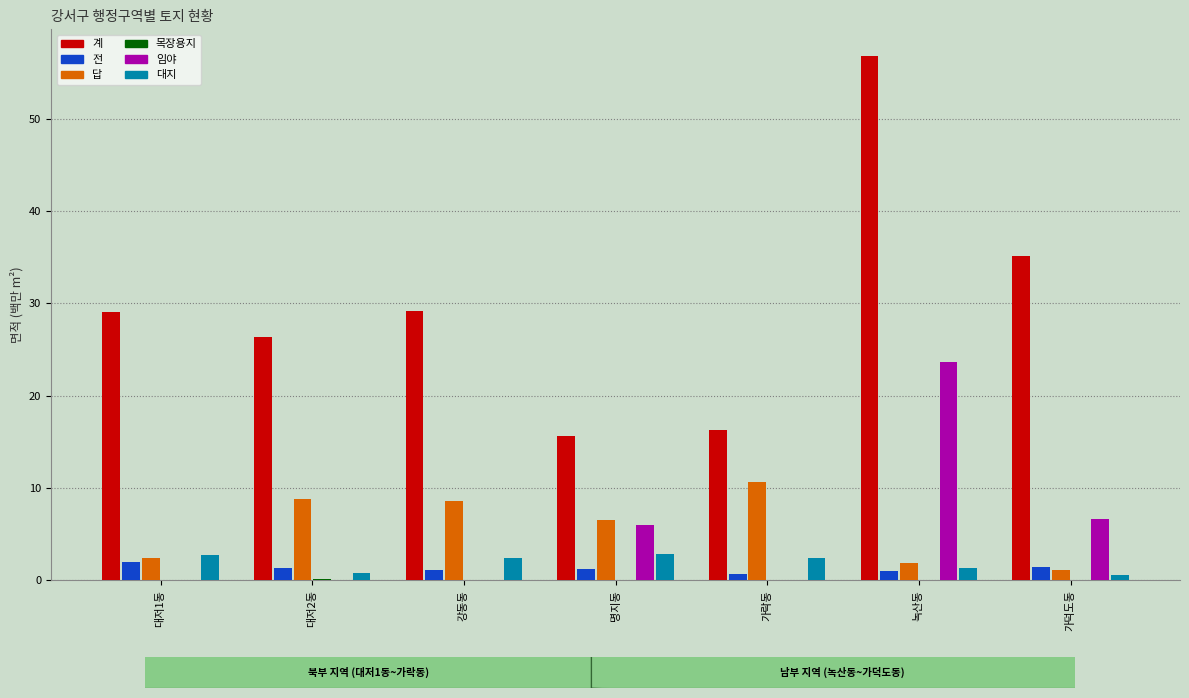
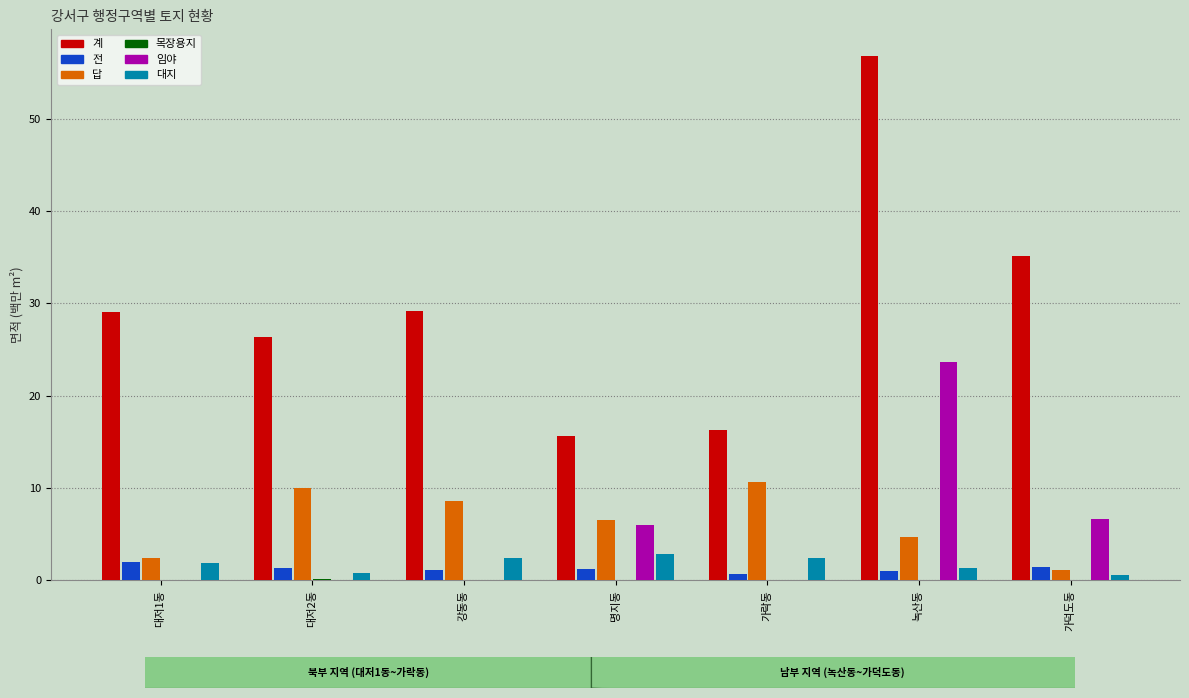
대지, 대저1동: 3 -> 2
답, 대저2동: 9 -> 10
답, 녹산동: 2 -> 5
